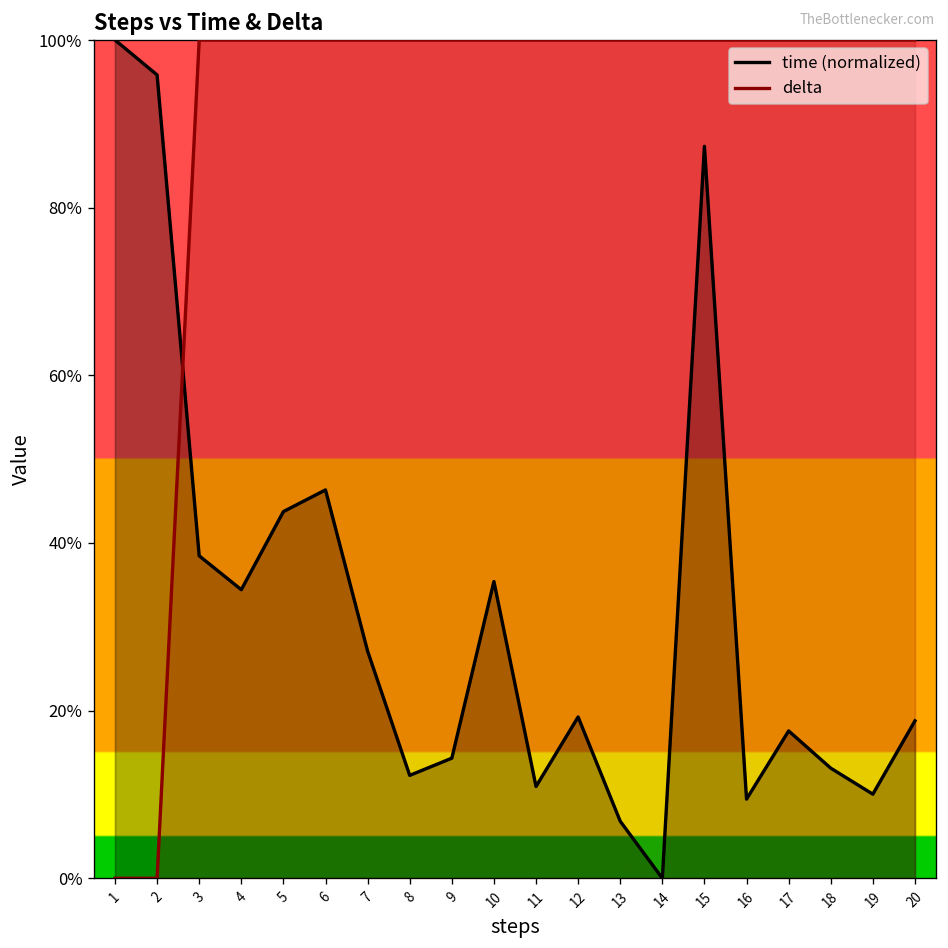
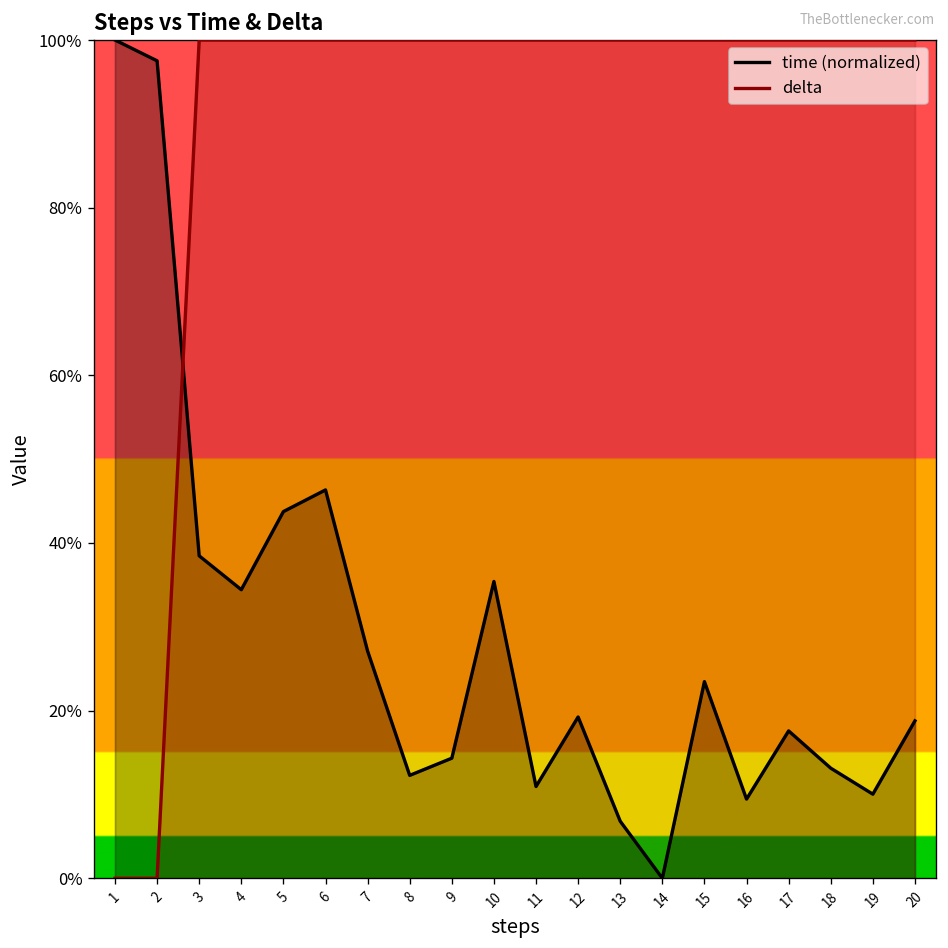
time (normalized), 2: 96% -> 98%
time (normalized), 15: 87% -> 23%
